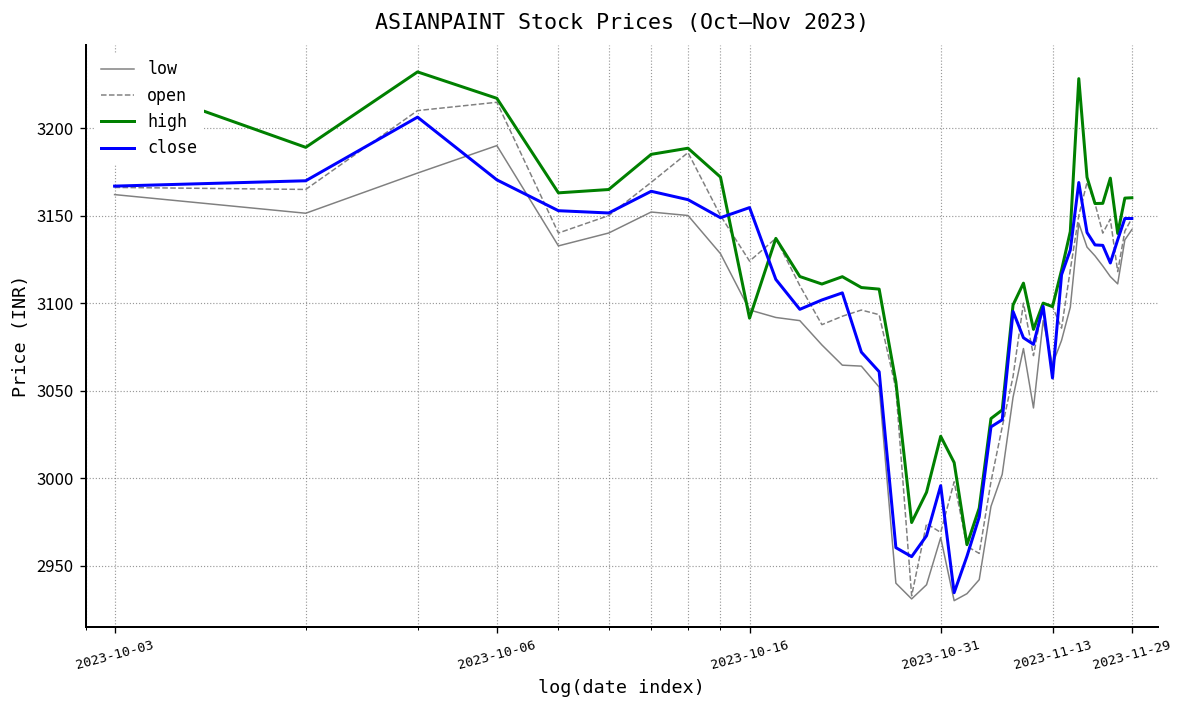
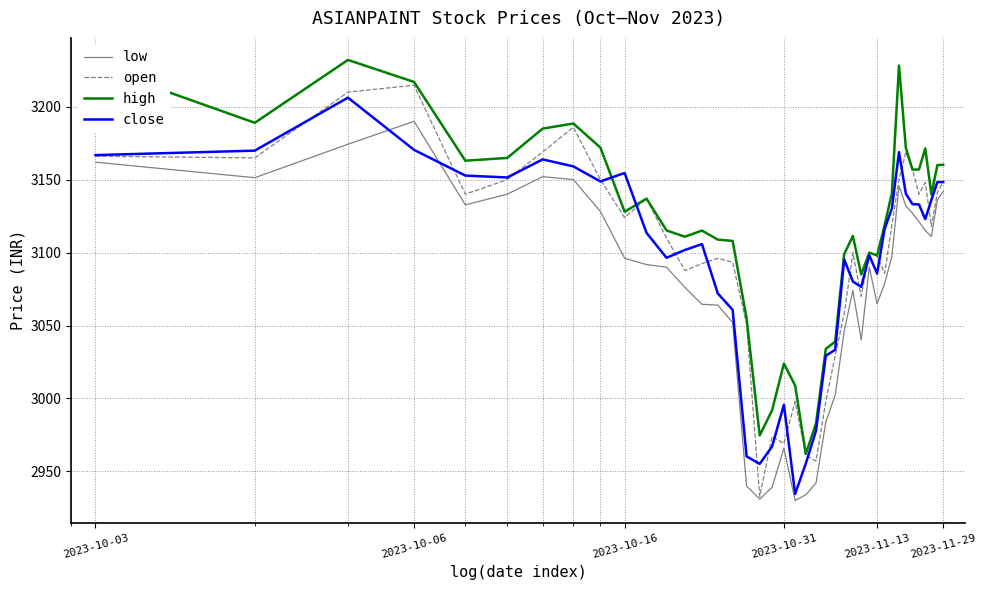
high, 2023-10-16: 3091 -> 3128
close, 2023-11-13: 3057 -> 3086
